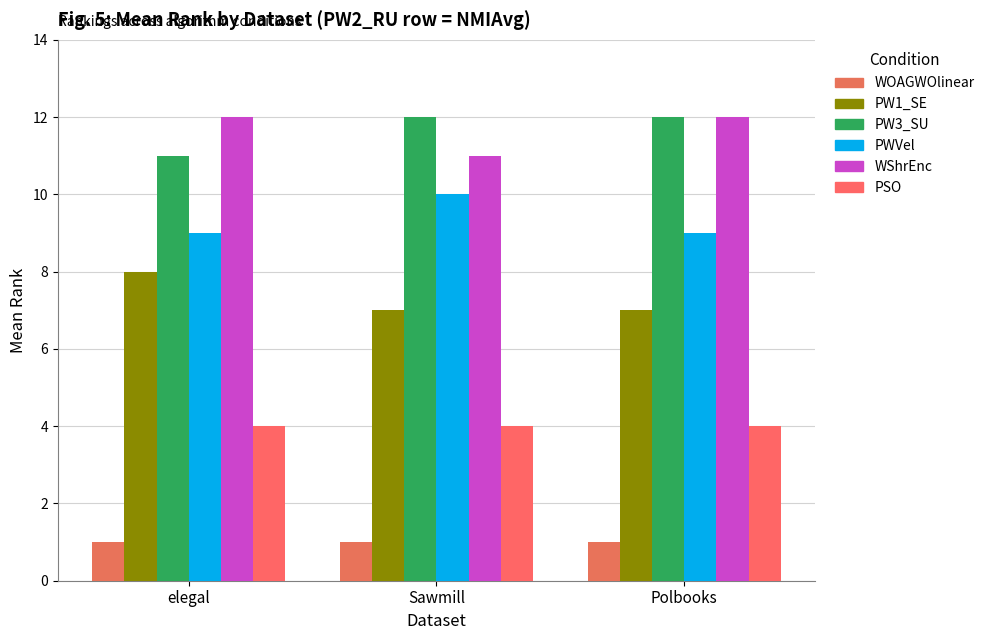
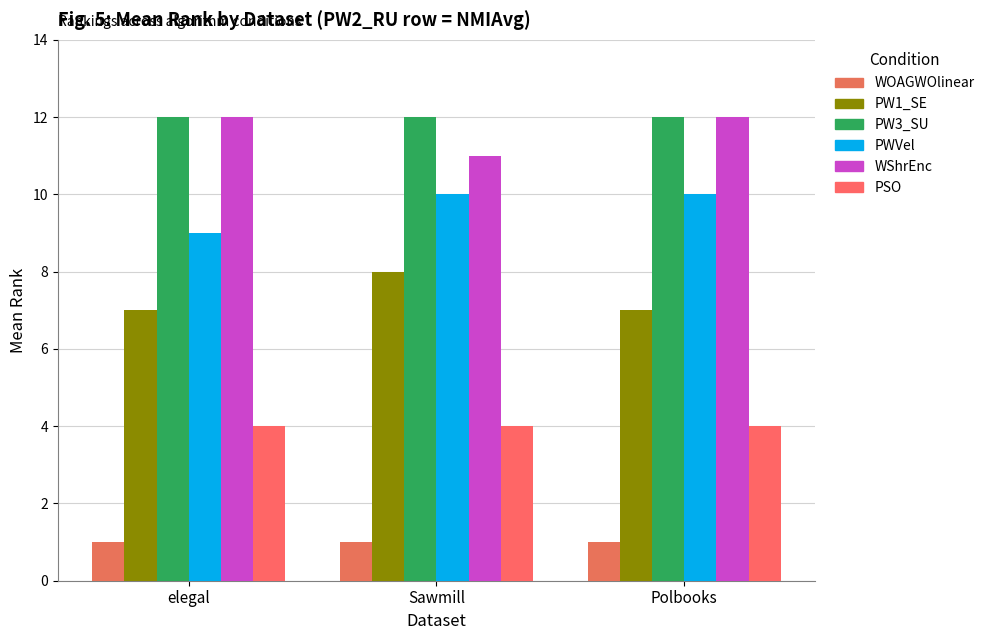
PW1_SE, elegal: 8 -> 7
PW3_SU, elegal: 11 -> 12
PW1_SE, Sawmill: 7 -> 8
PWVel, Polbooks: 9 -> 10
